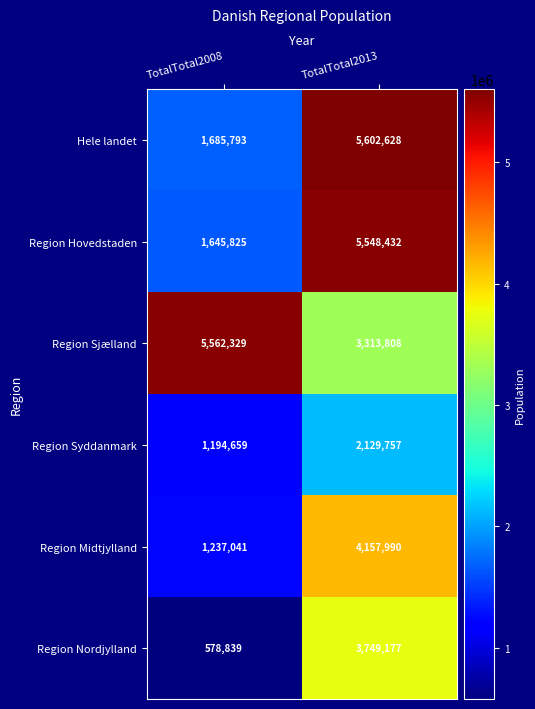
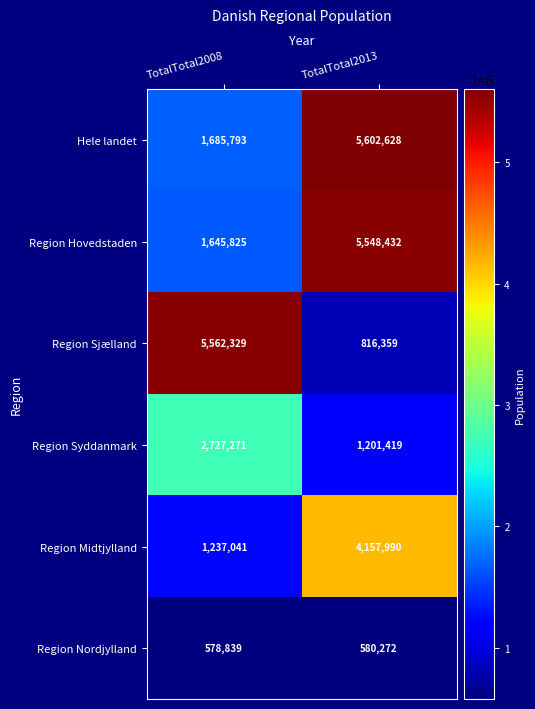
Region Sjælland, TotalTotal2013: 3,313,808 -> 816,359
Region Syddanmark, TotalTotal2008: 1,194,659 -> 2,727,271
Region Syddanmark, TotalTotal2013: 2,129,757 -> 1,201,419
Region Nordjylland, TotalTotal2013: 3,749,177 -> 580,272
